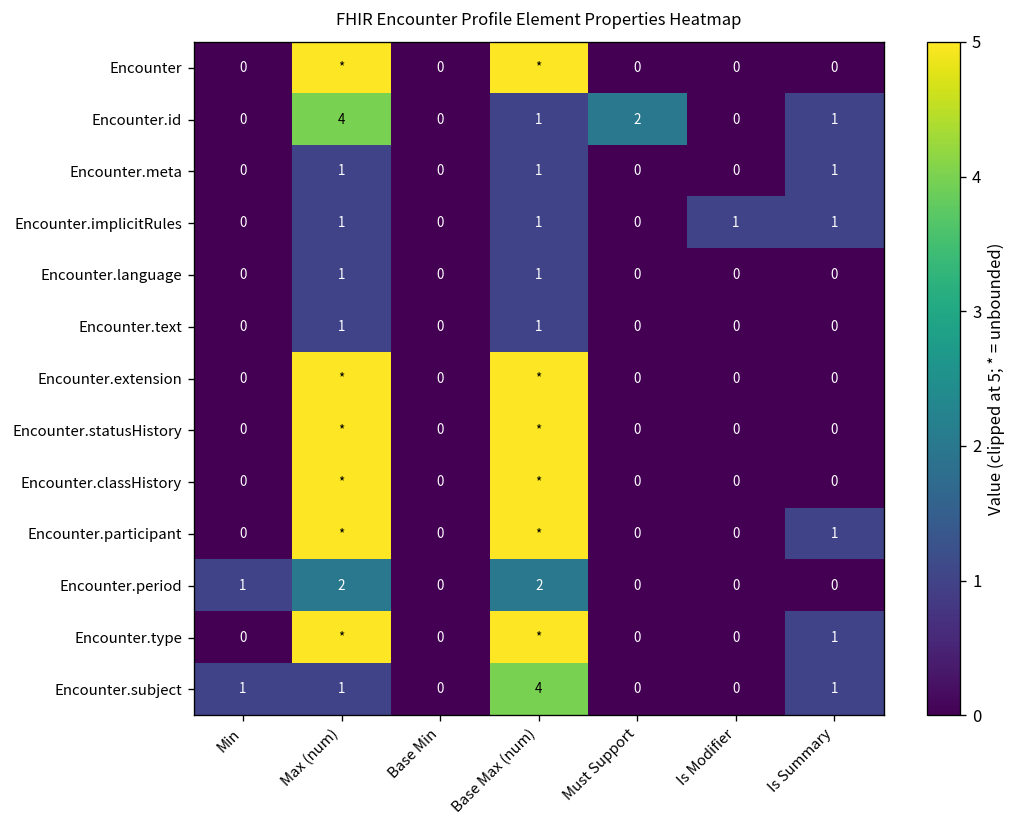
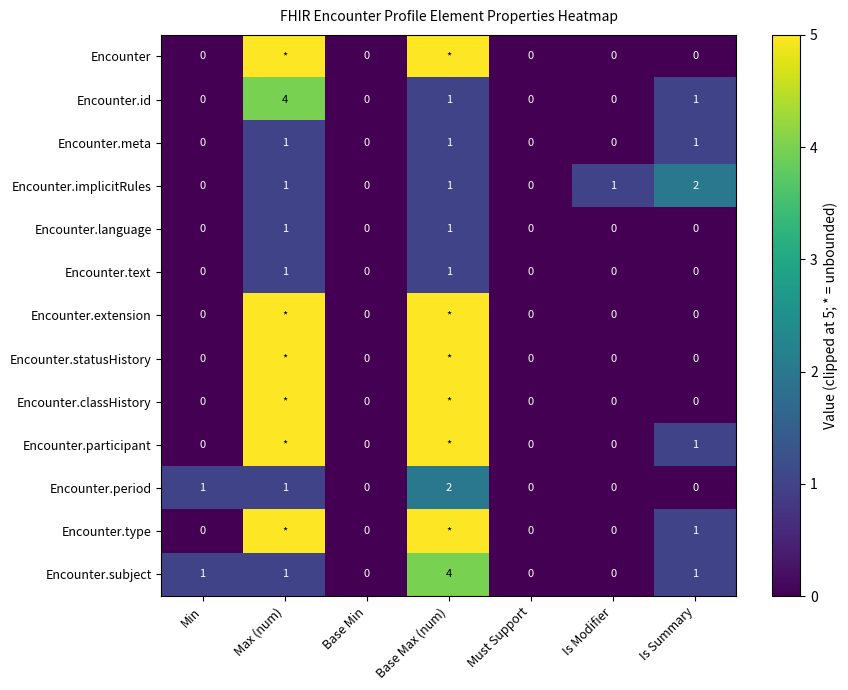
Encounter.id, Must Support: 2 -> 0
Encounter.implicitRules, Is Summary: 1 -> 2
Encounter.period, Max (num): 2 -> 1
